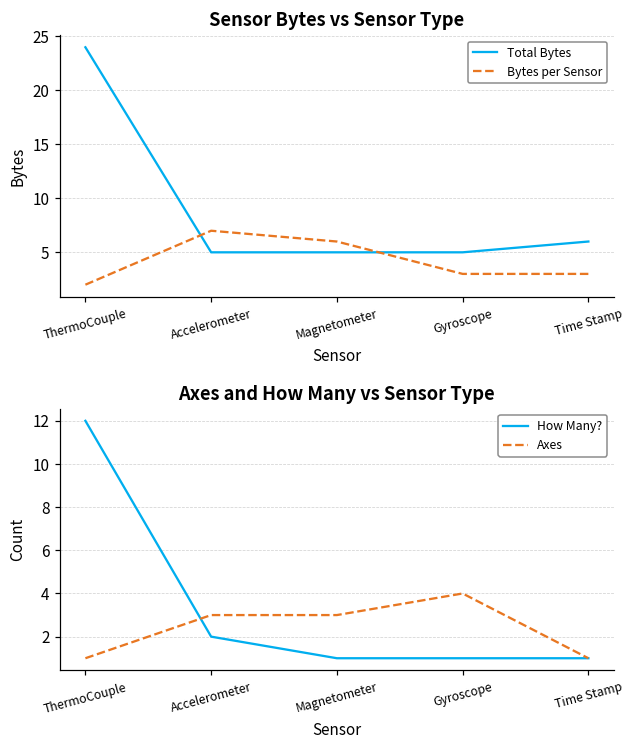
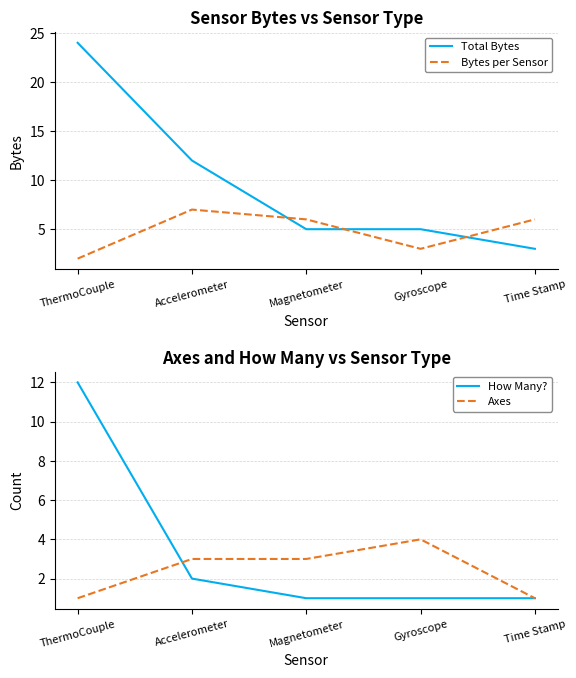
Sensor Bytes vs Sensor Type, Total Bytes, Accelerometer: 5 -> 12
Sensor Bytes vs Sensor Type, Total Bytes, Time Stamp: 6 -> 3
Sensor Bytes vs Sensor Type, Bytes per Sensor, Time Stamp: 3 -> 6
